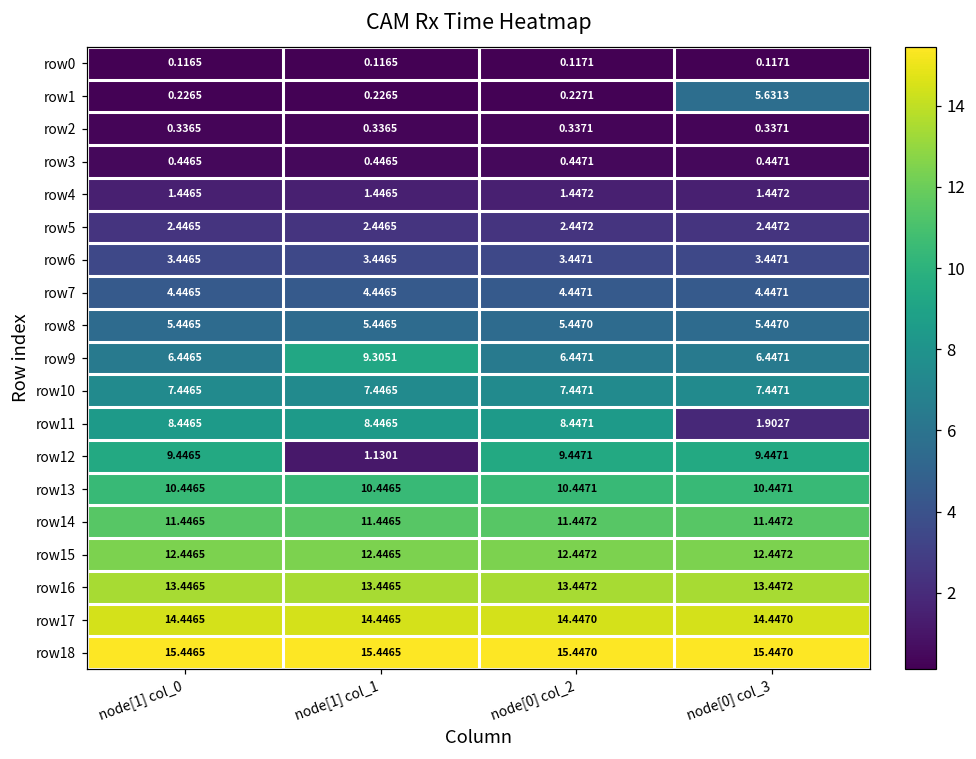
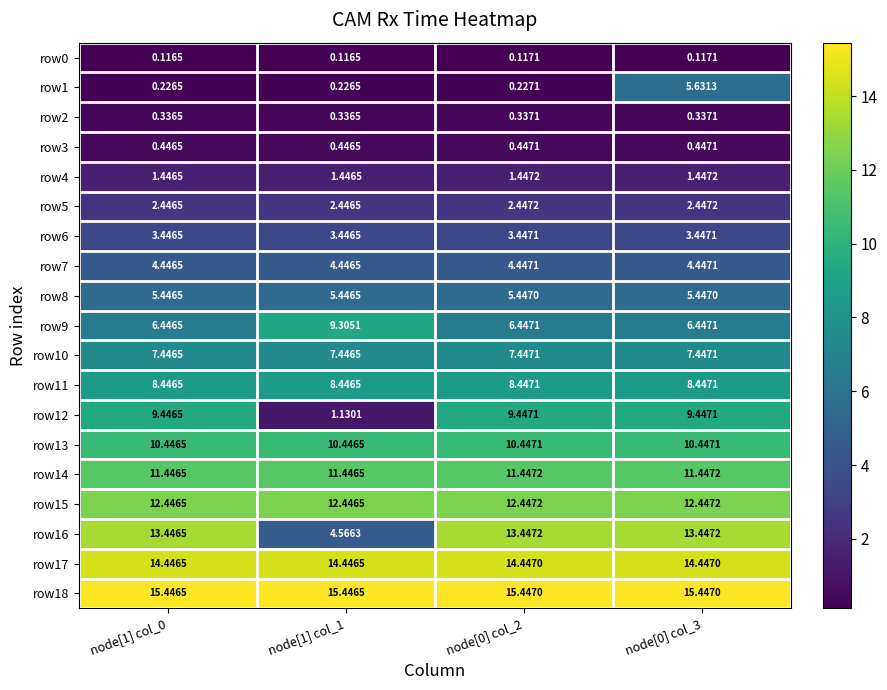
row11, node[0] col_3: 1.9027 -> 8.4471
row16, node[1] col_1: 13.4465 -> 4.5663
